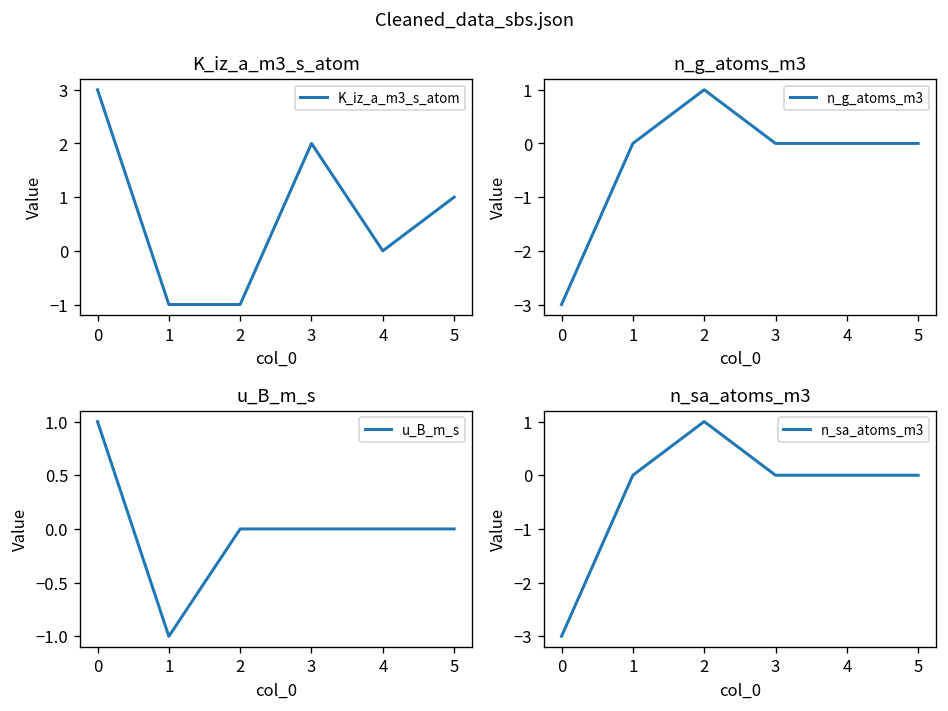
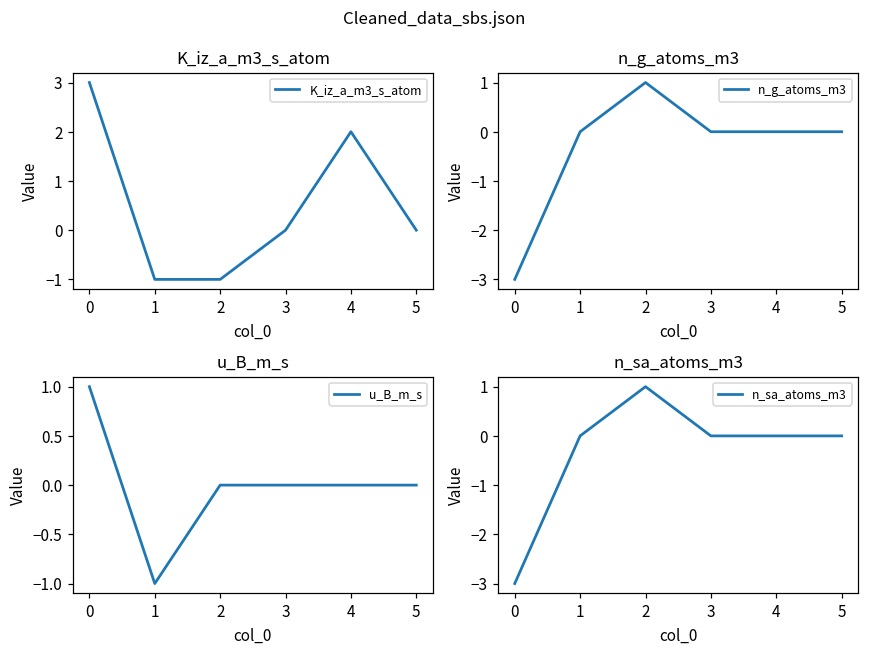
K_iz_a_m3_s_atom, 3: 2 -> 0
K_iz_a_m3_s_atom, 4: 0 -> 2
K_iz_a_m3_s_atom, 5: 1 -> 0
